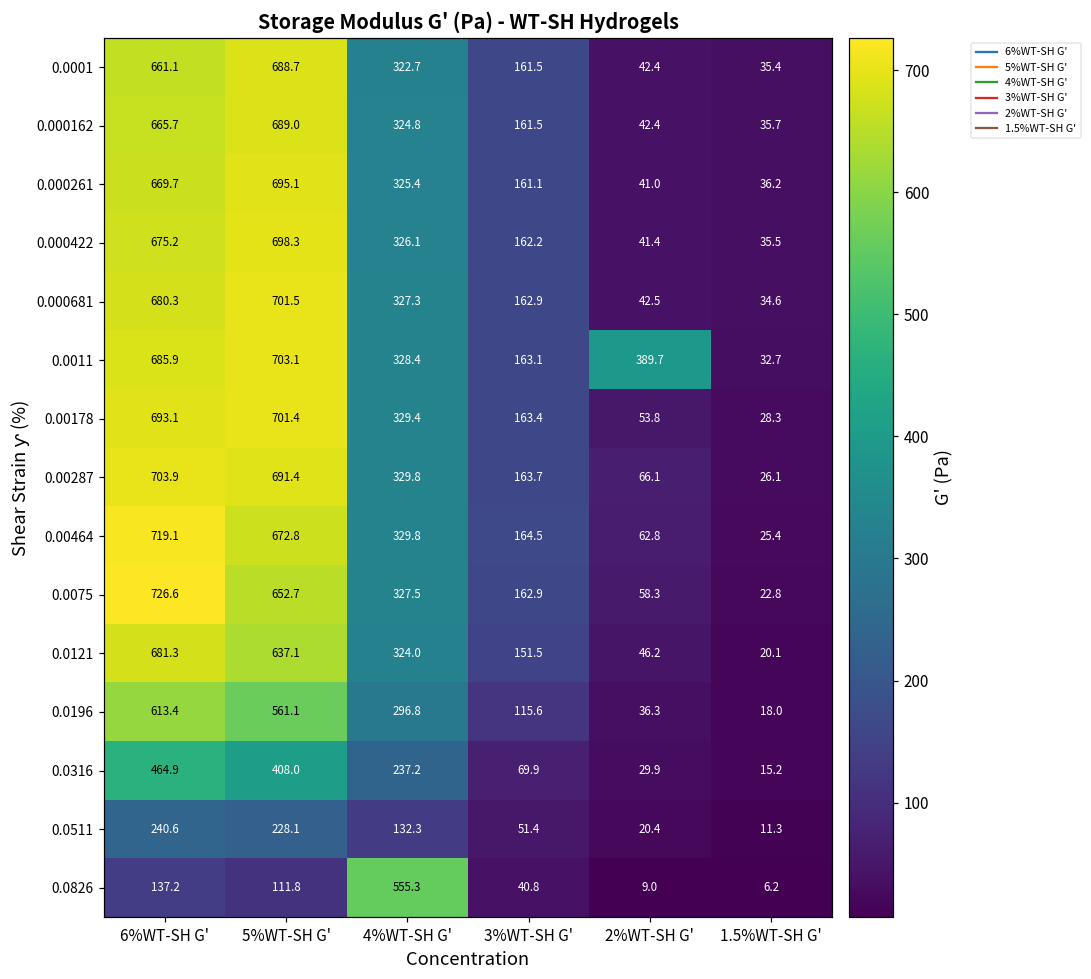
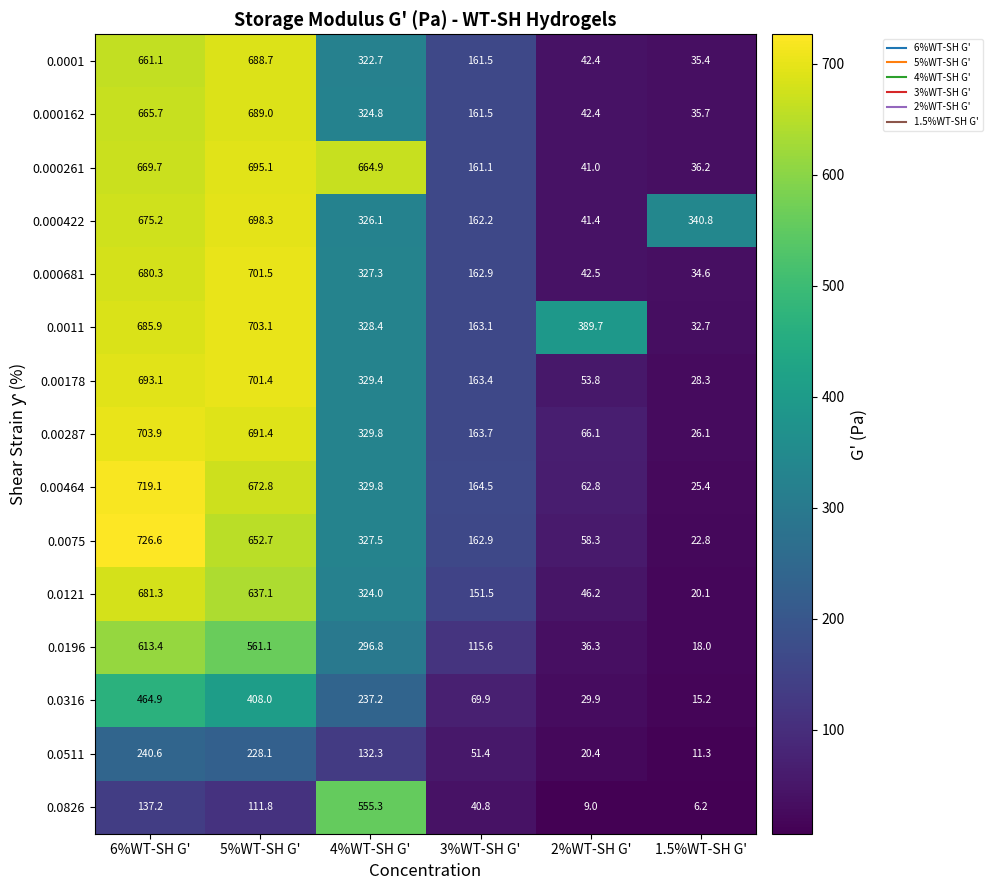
0.000261, 4%WT-SH G': 325.4 -> 664.9
0.000422, 1.5%WT-SH G': 35.5 -> 340.8
